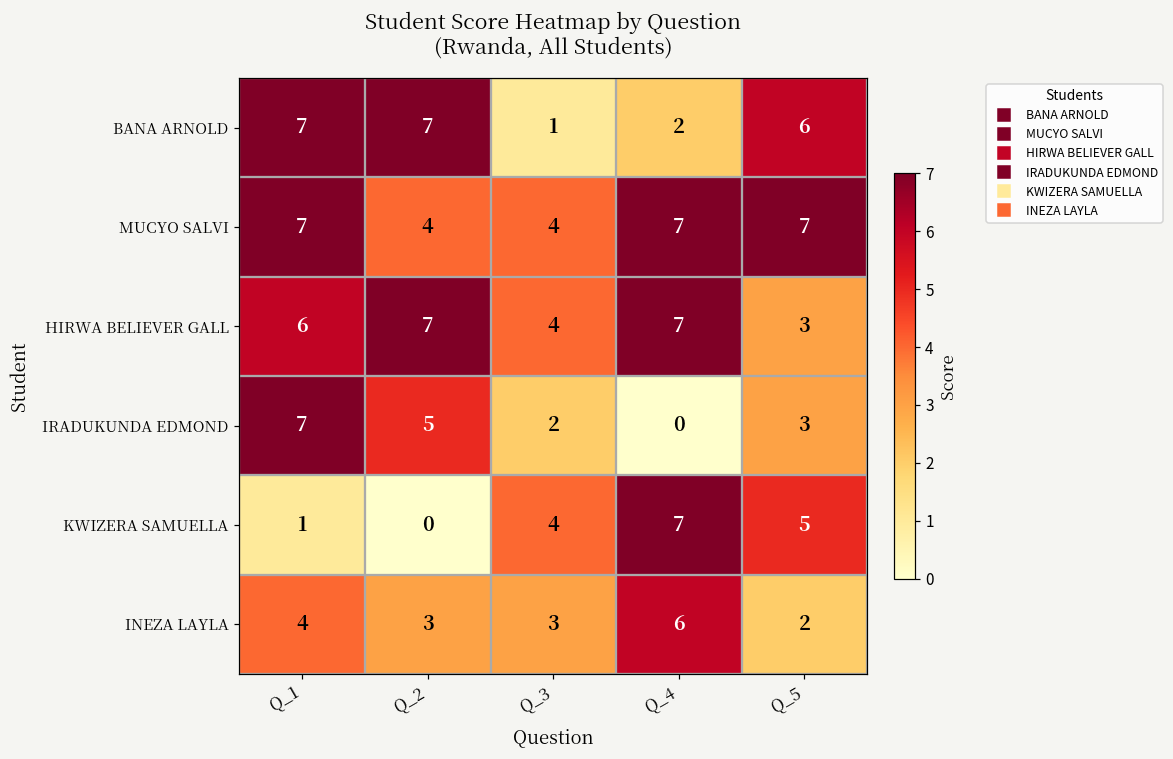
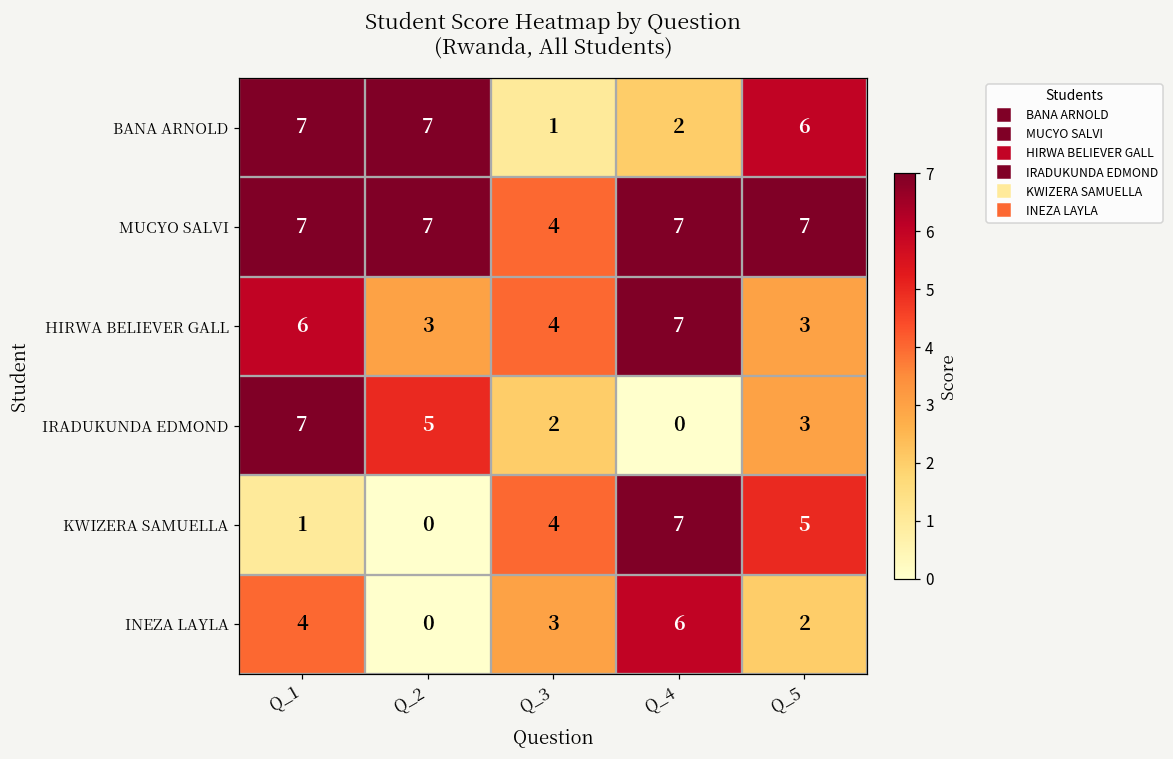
MUCYO SALVI, Q_2: 4 -> 7
HIRWA BELIEVER GALL, Q_2: 7 -> 3
INEZA LAYLA, Q_2: 3 -> 0
